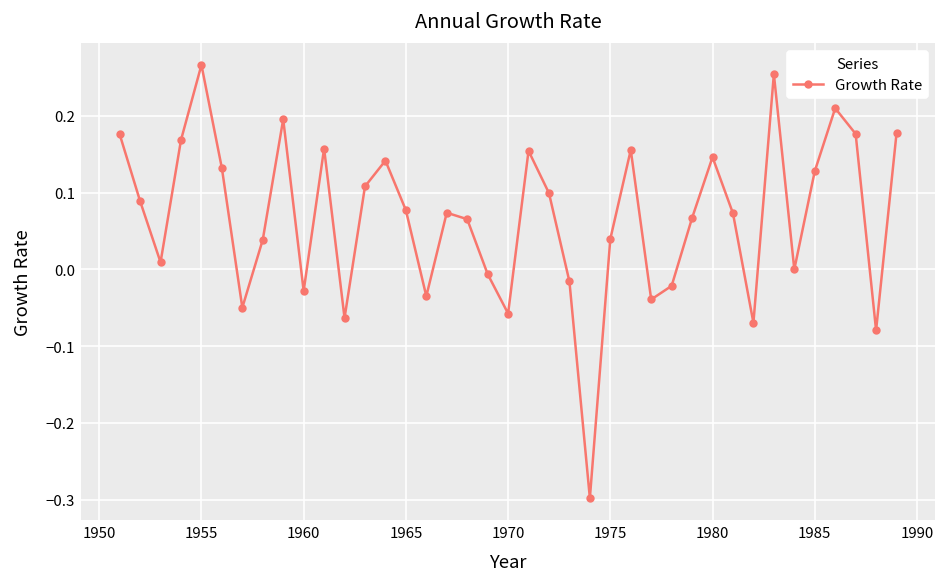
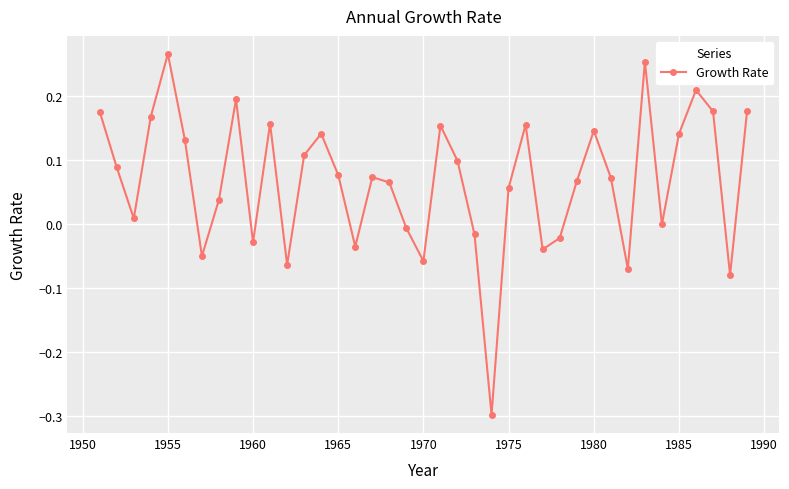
1975: 0.04 -> 0.06
1985: 0.13 -> 0.14
